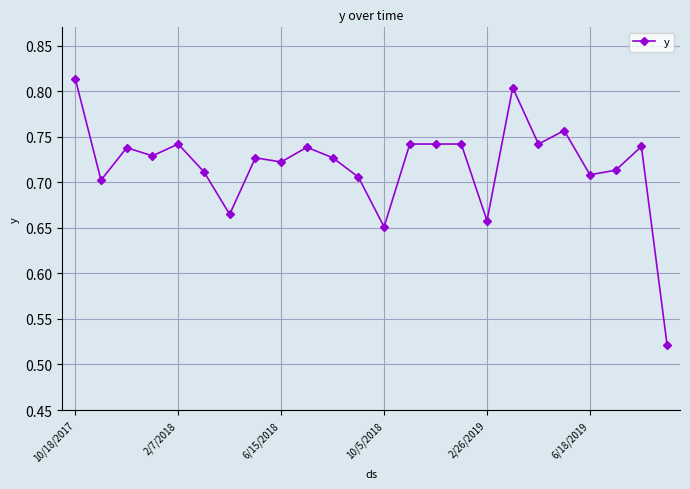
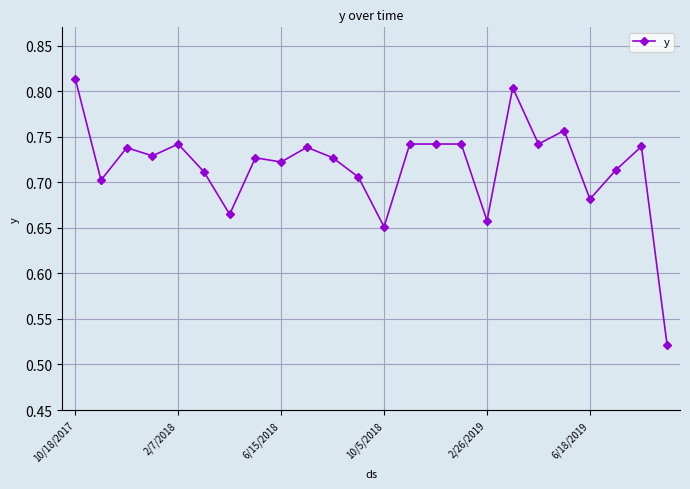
6/18/2019: 0.71 -> 0.68
